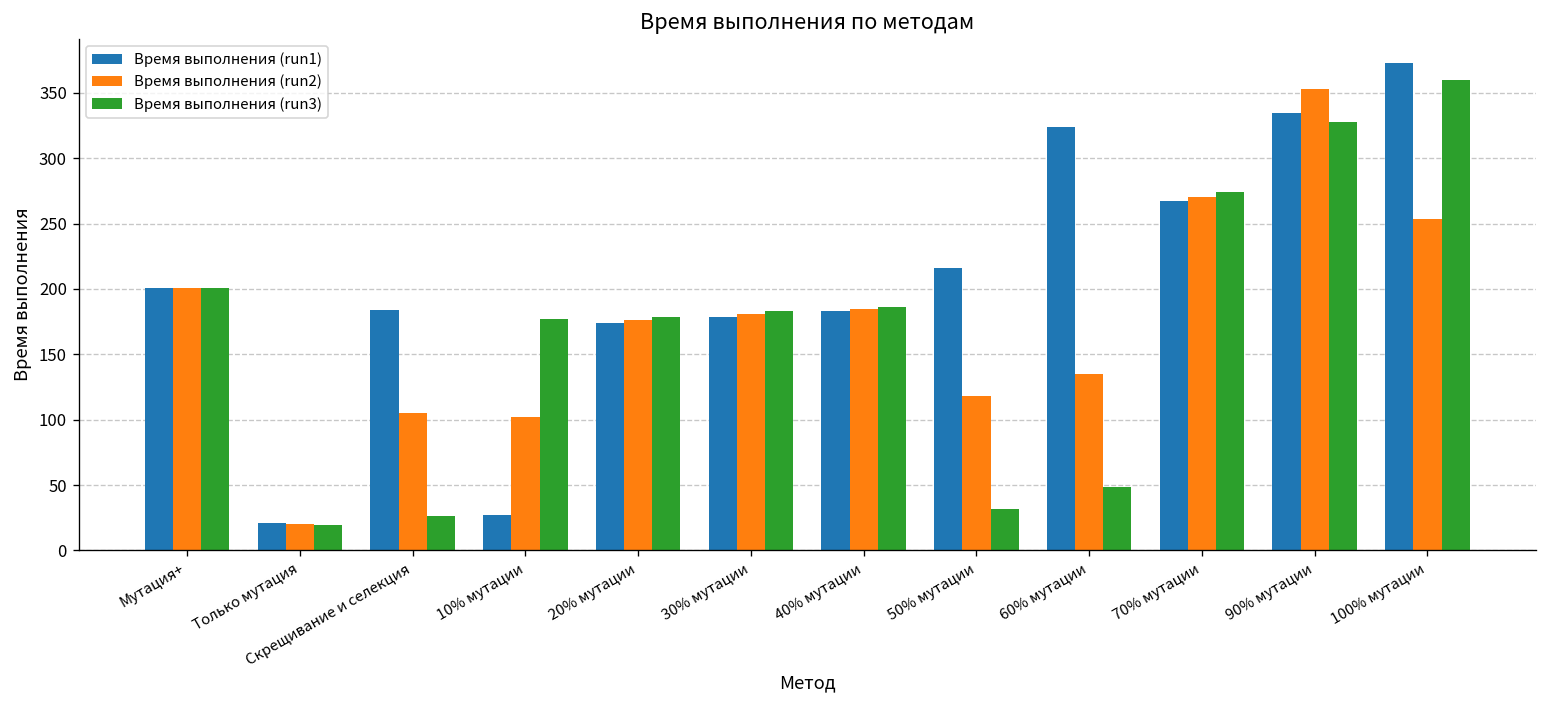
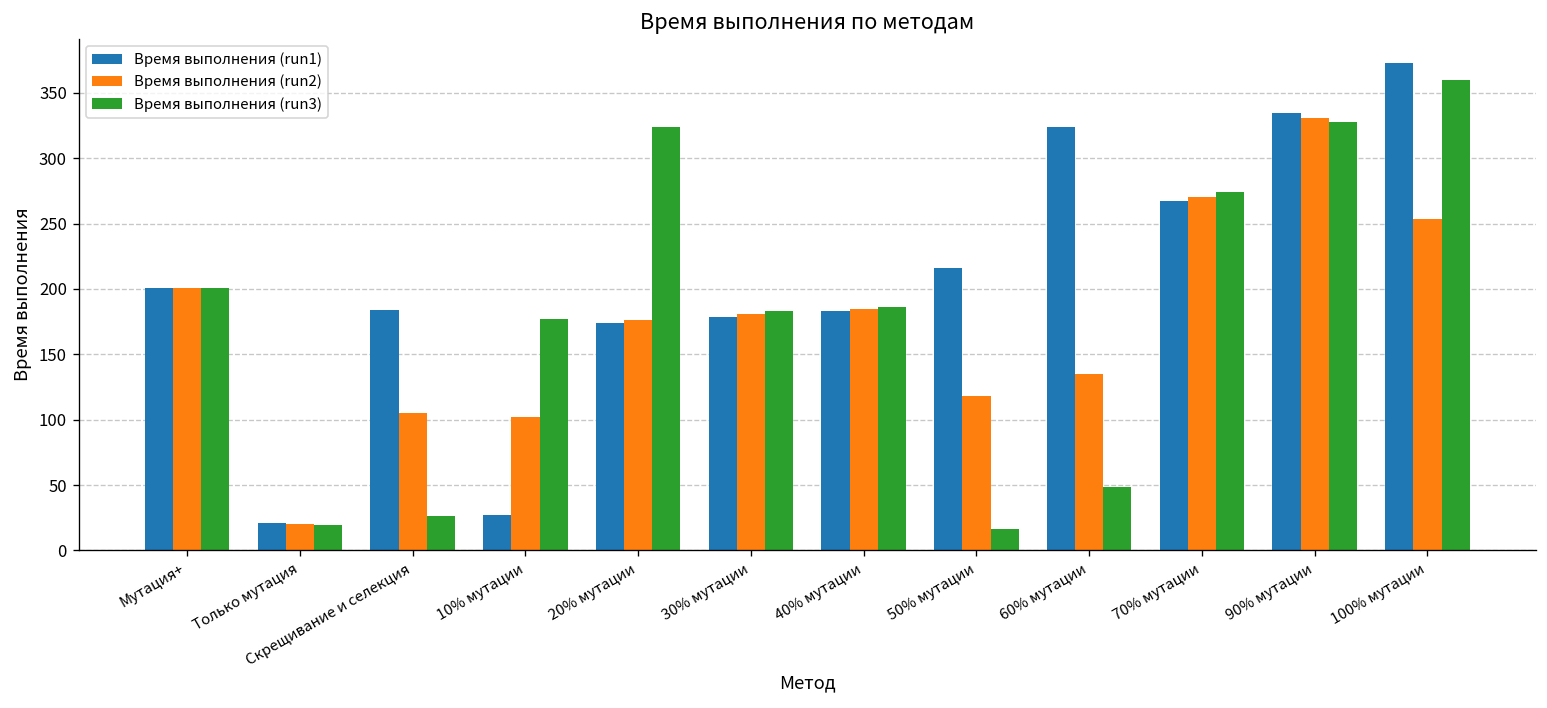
Время выполнения (run3), 20% мутации: 179 -> 324
Время выполнения (run3), 50% мутации: 32 -> 16
Время выполнения (run2), 90% мутации: 353 -> 331
